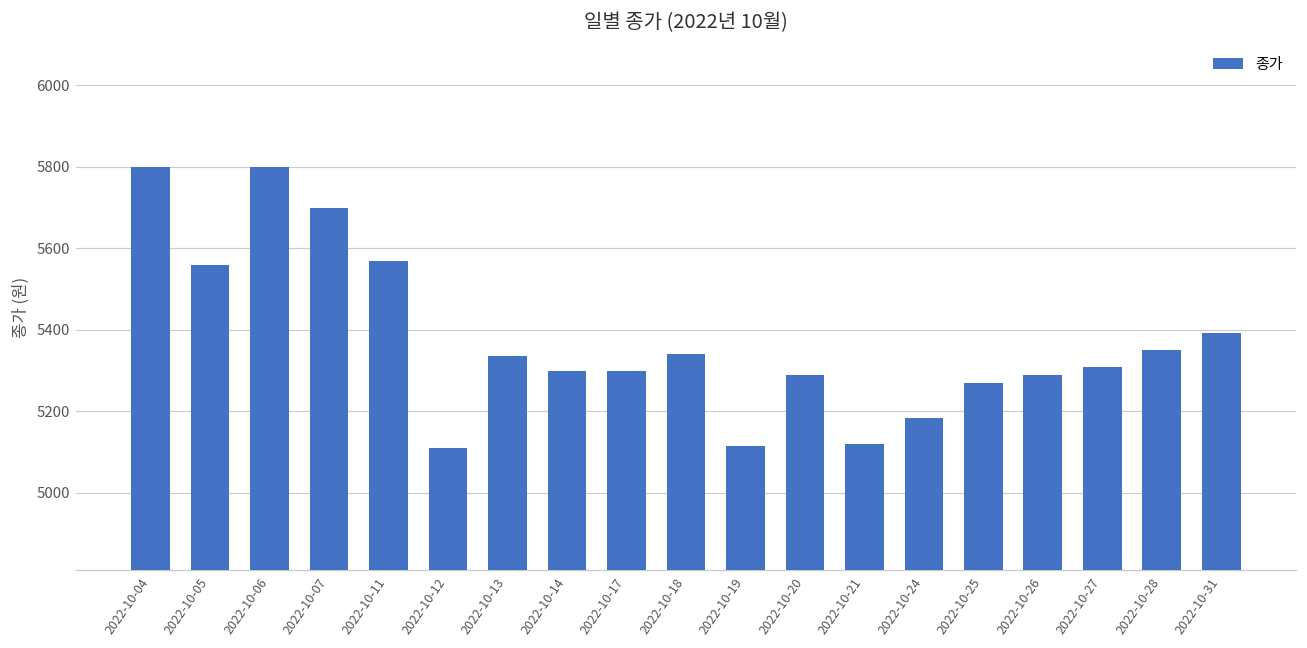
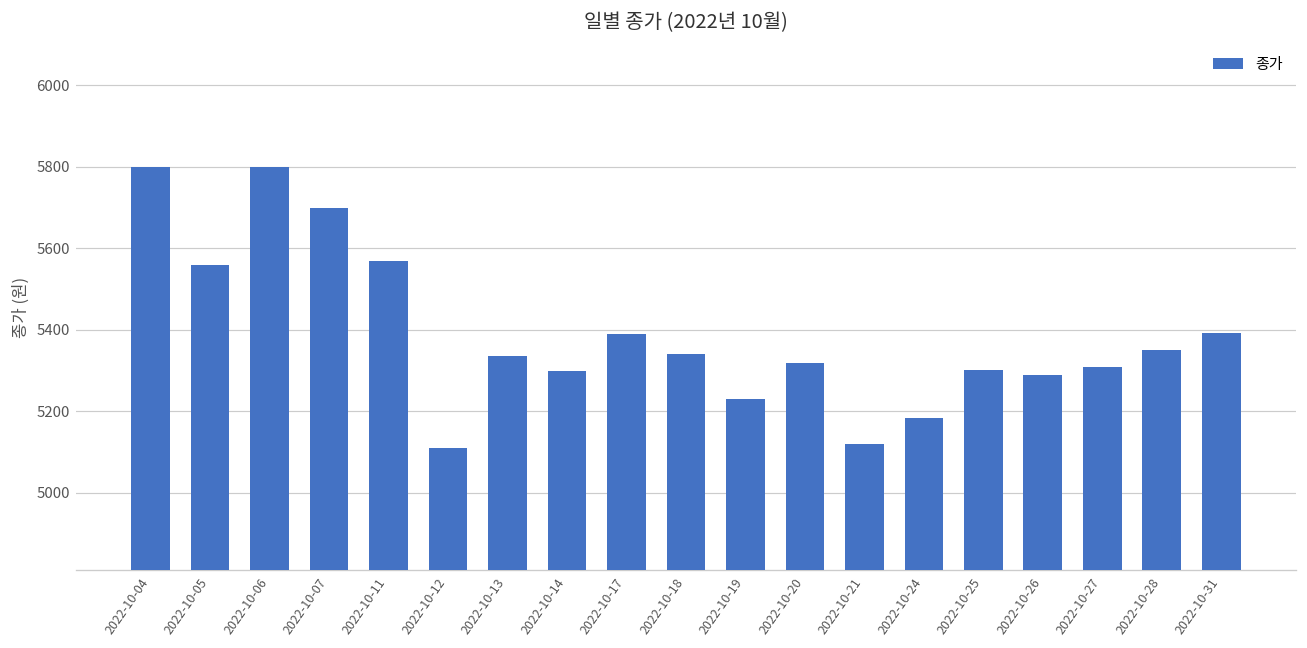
2022-10-17: 5300 -> 5390
2022-10-19: 5110 -> 5230
2022-10-20: 5290 -> 5320
2022-10-25: 5270 -> 5300
